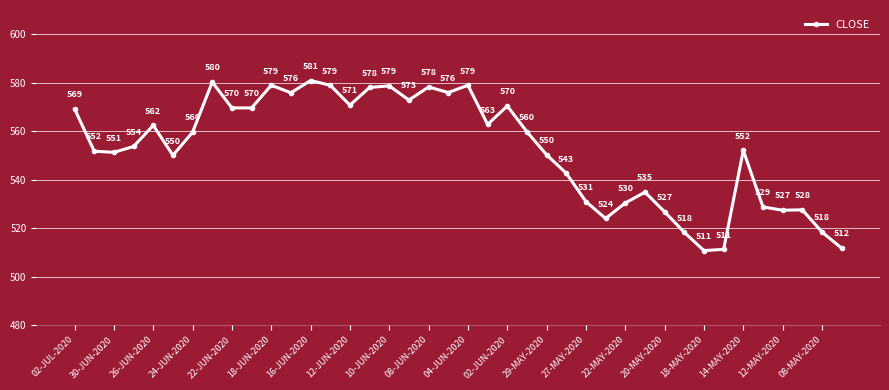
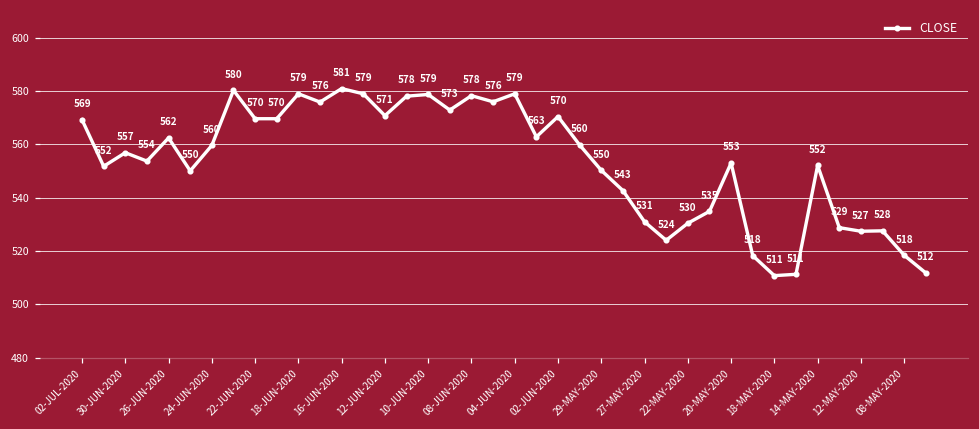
30-JUN-2020: 551 -> 557
20-MAY-2020: 527 -> 553
